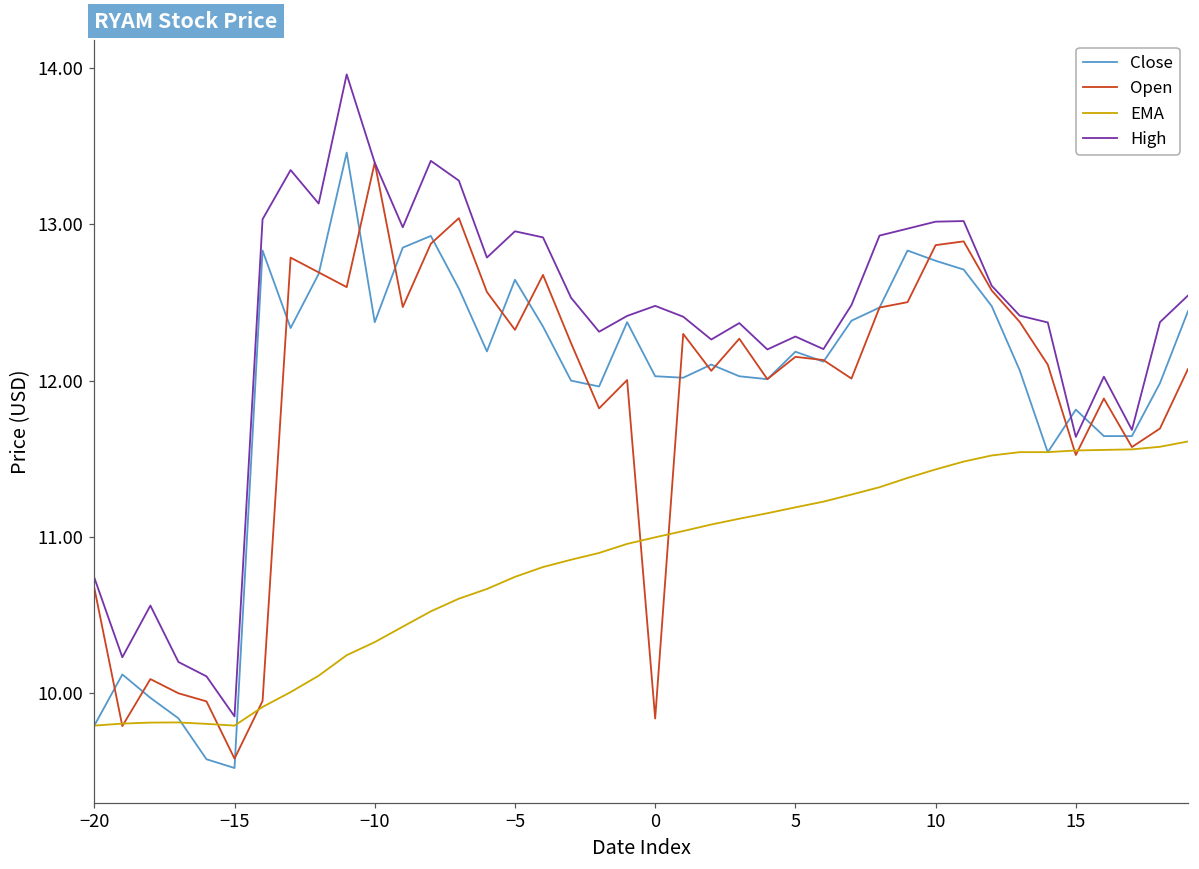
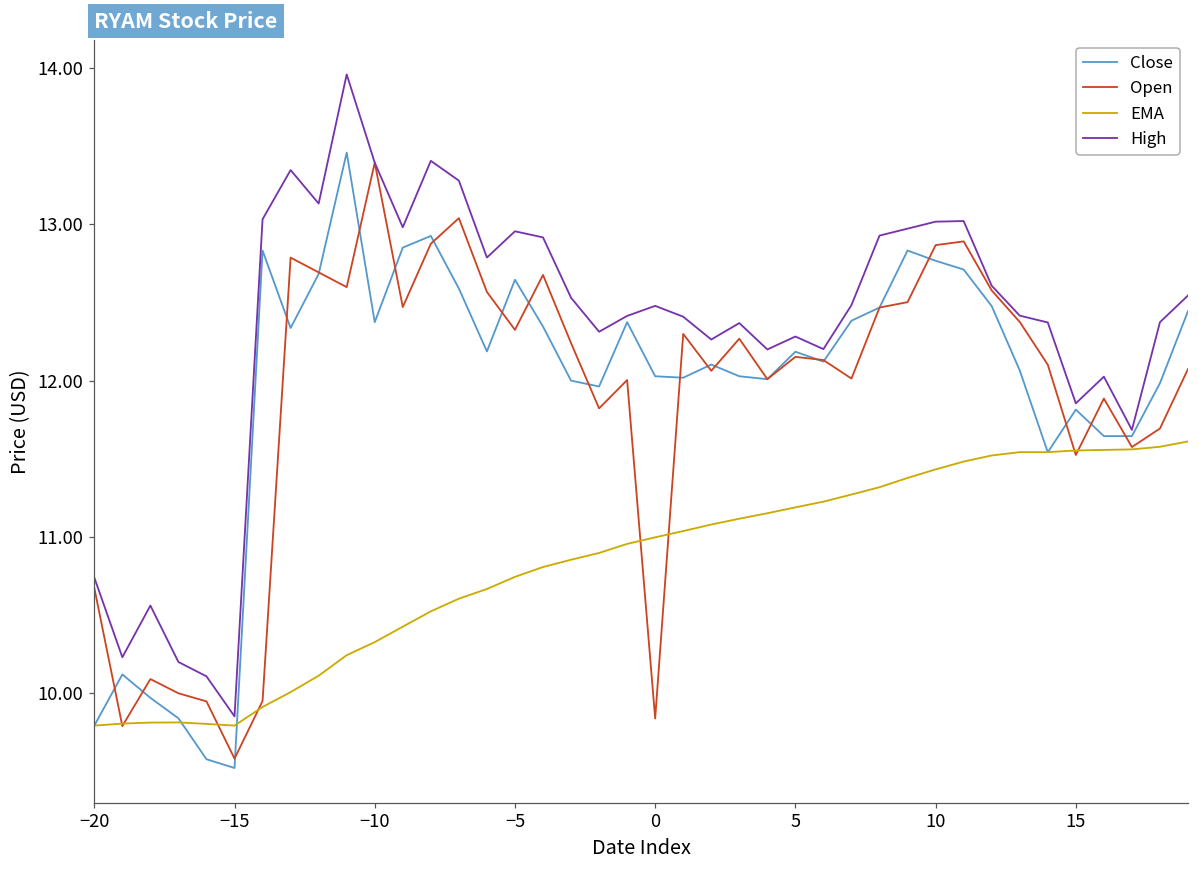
High, 15: 11.64 -> 11.85
